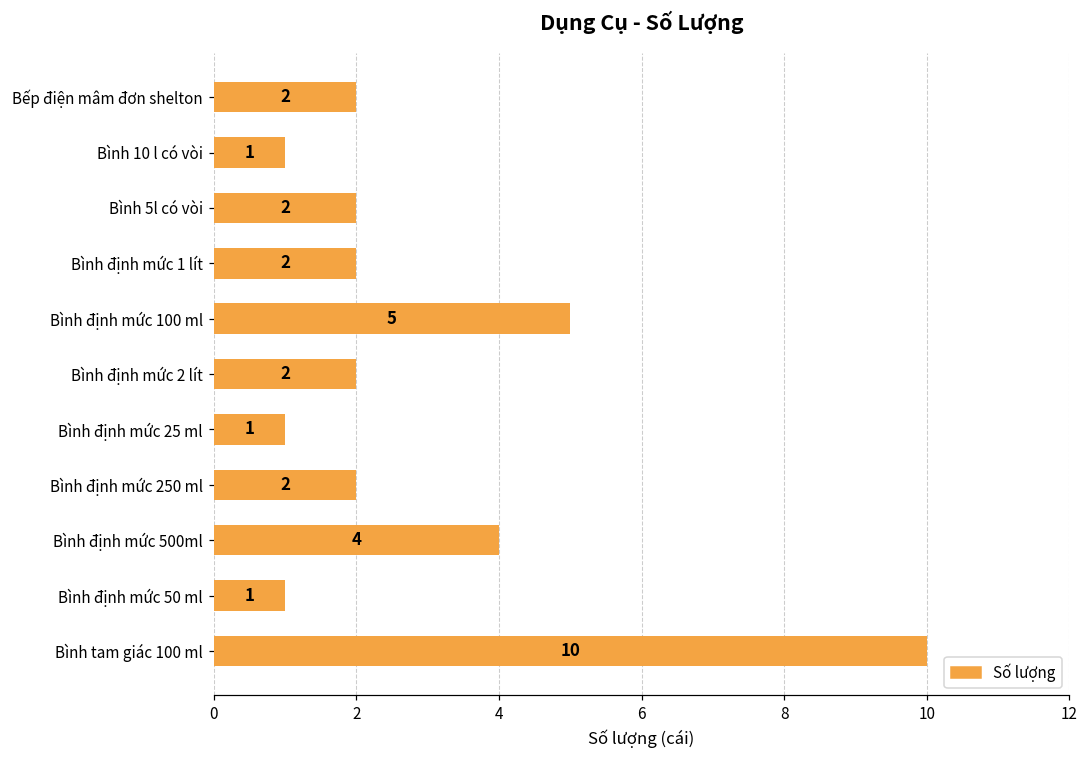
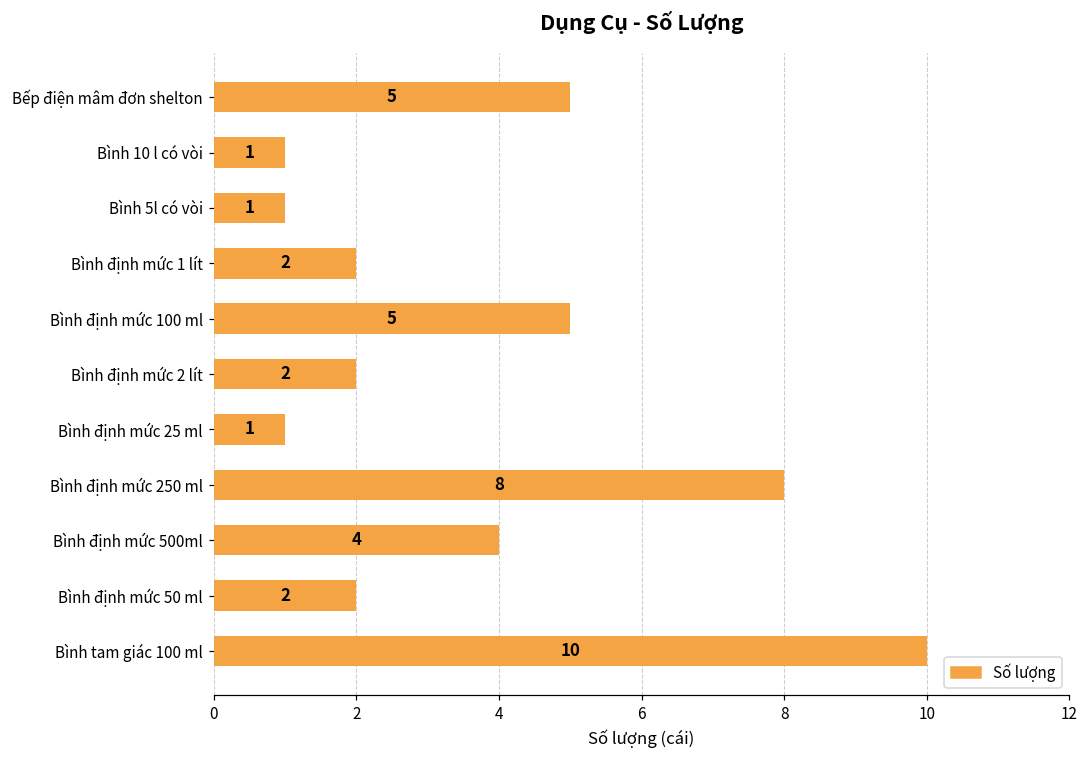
Bếp điện mâm đơn shelton: 2 -> 5
Bình 5l có vòi: 2 -> 1
Bình định mức 250 ml: 2 -> 8
Bình định mức 50 ml: 1 -> 2
